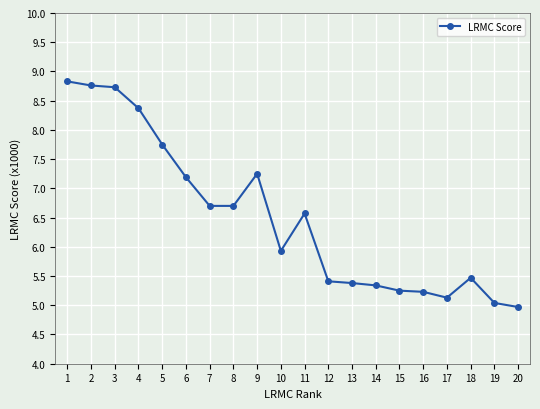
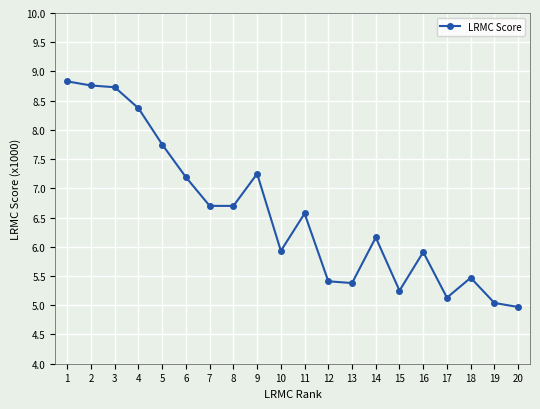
14: 5.3 -> 6.2
16: 5.2 -> 5.9
